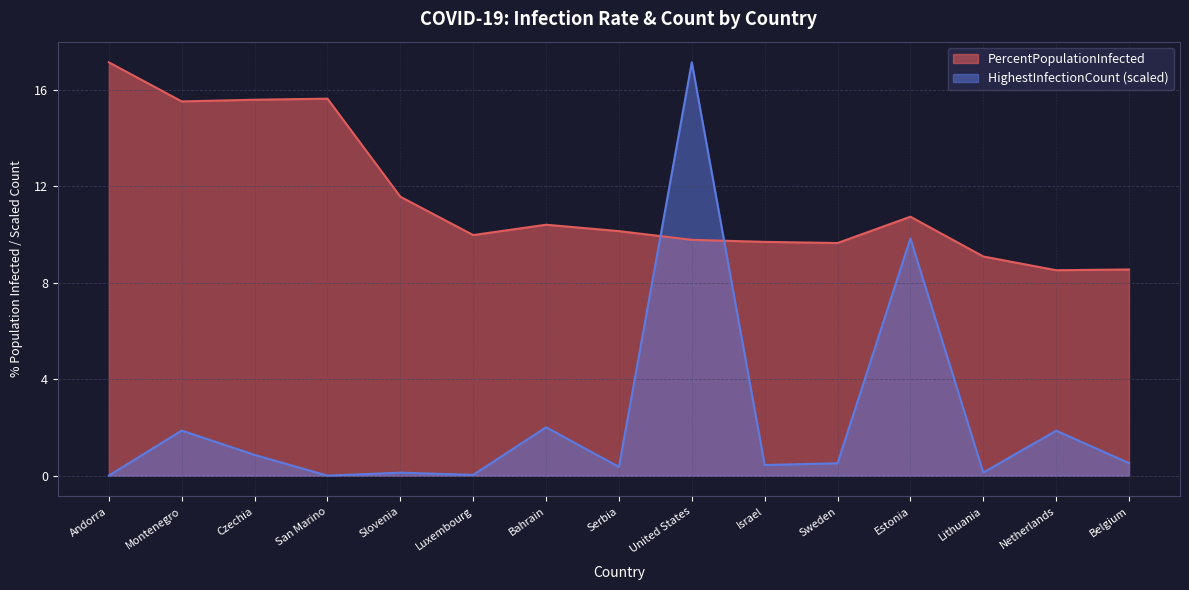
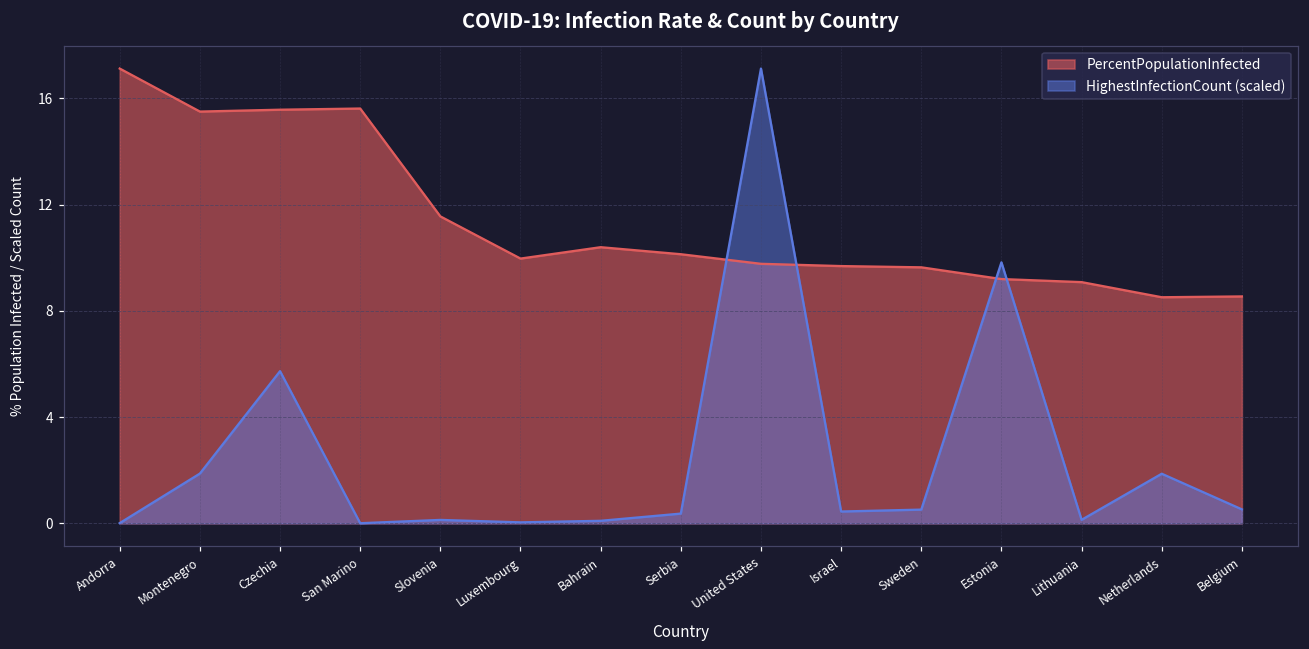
HighestInfectionCount (scaled), Czechia: 0.9 -> 5.7
HighestInfectionCount (scaled), Bahrain: 2.0 -> 0.1
PercentPopulationInfected, Estonia: 10.7 -> 9.2
